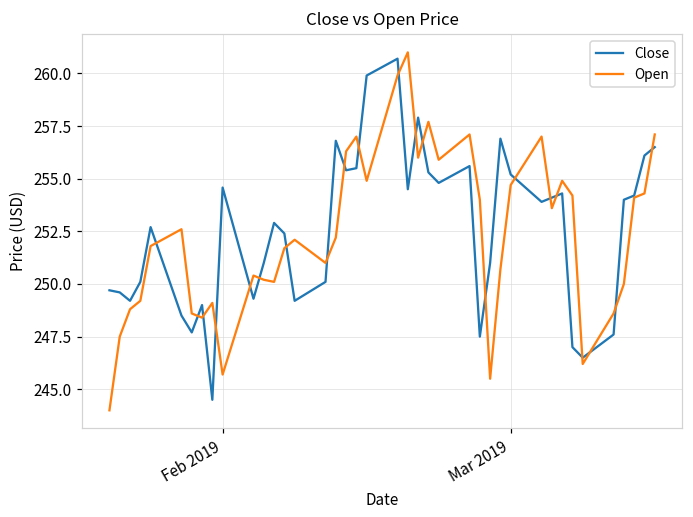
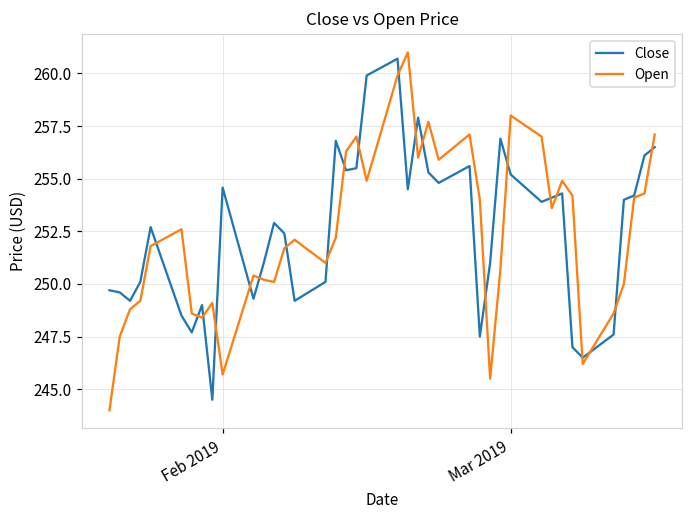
Open, Mar 2019: 254.7 -> 258.0
